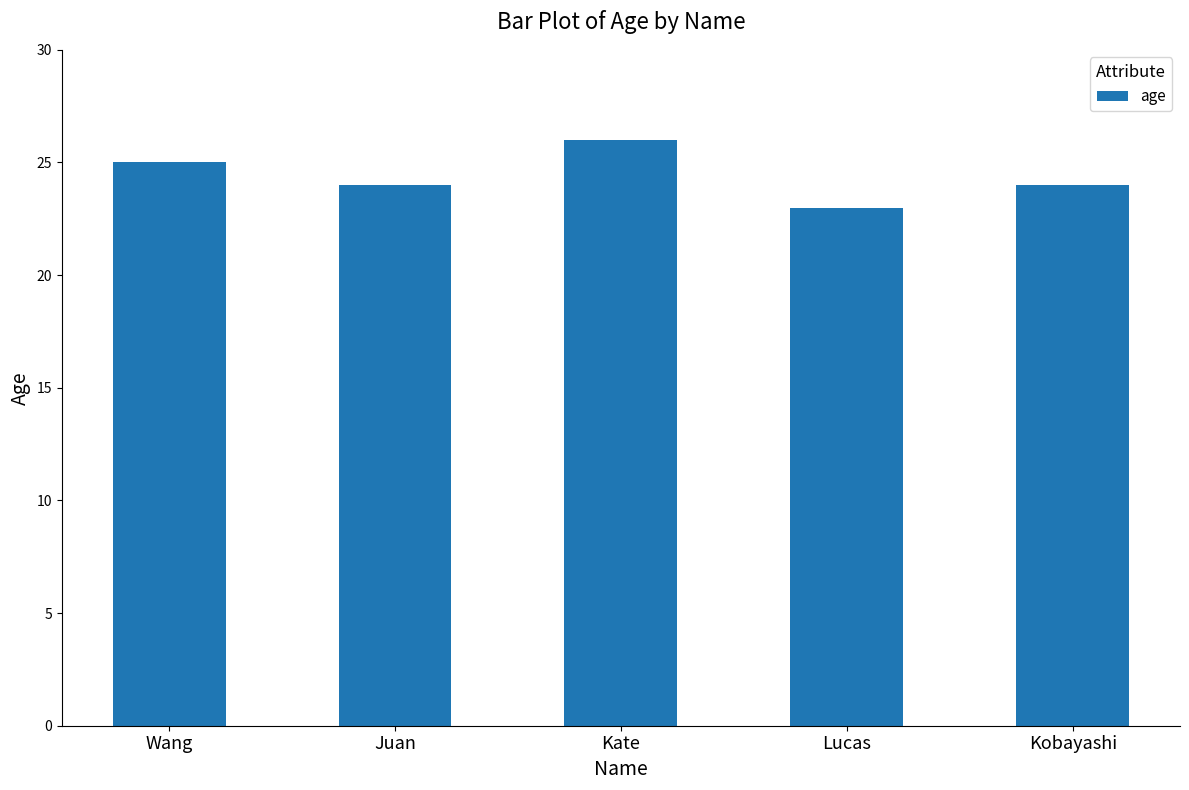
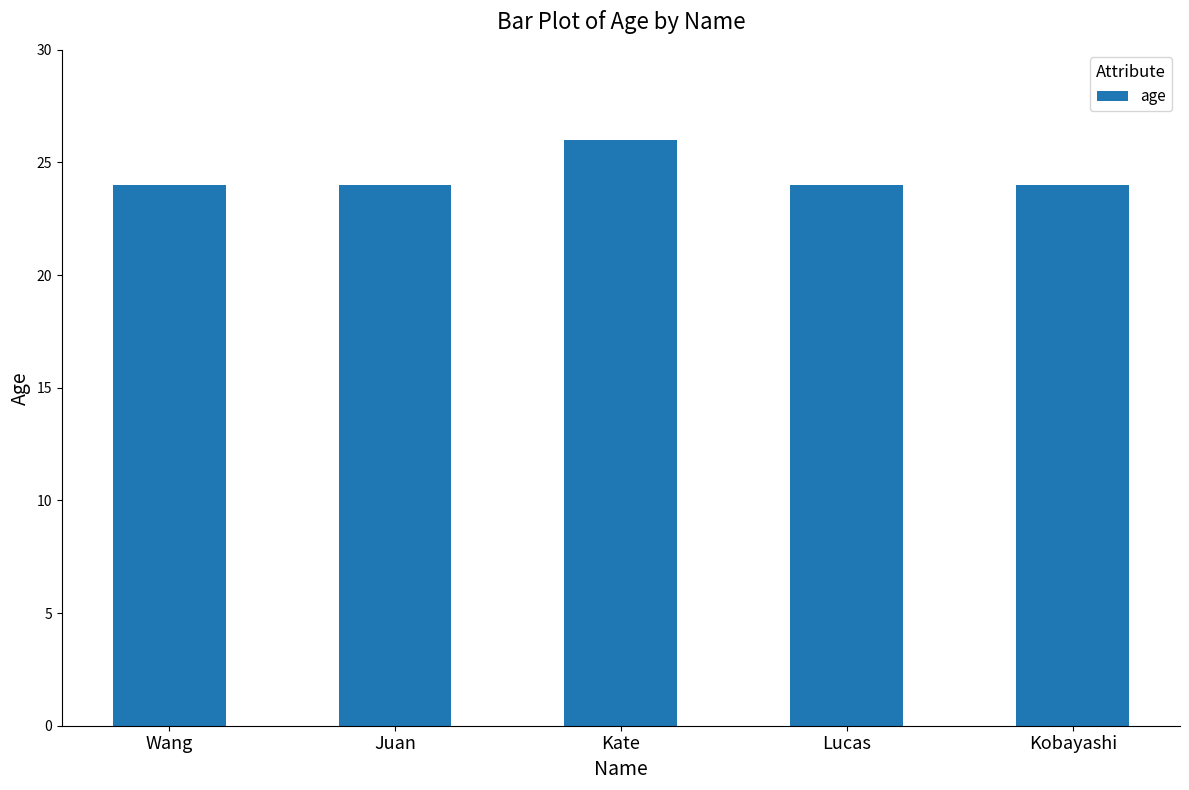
Wang: 25 -> 24
Lucas: 23 -> 24
